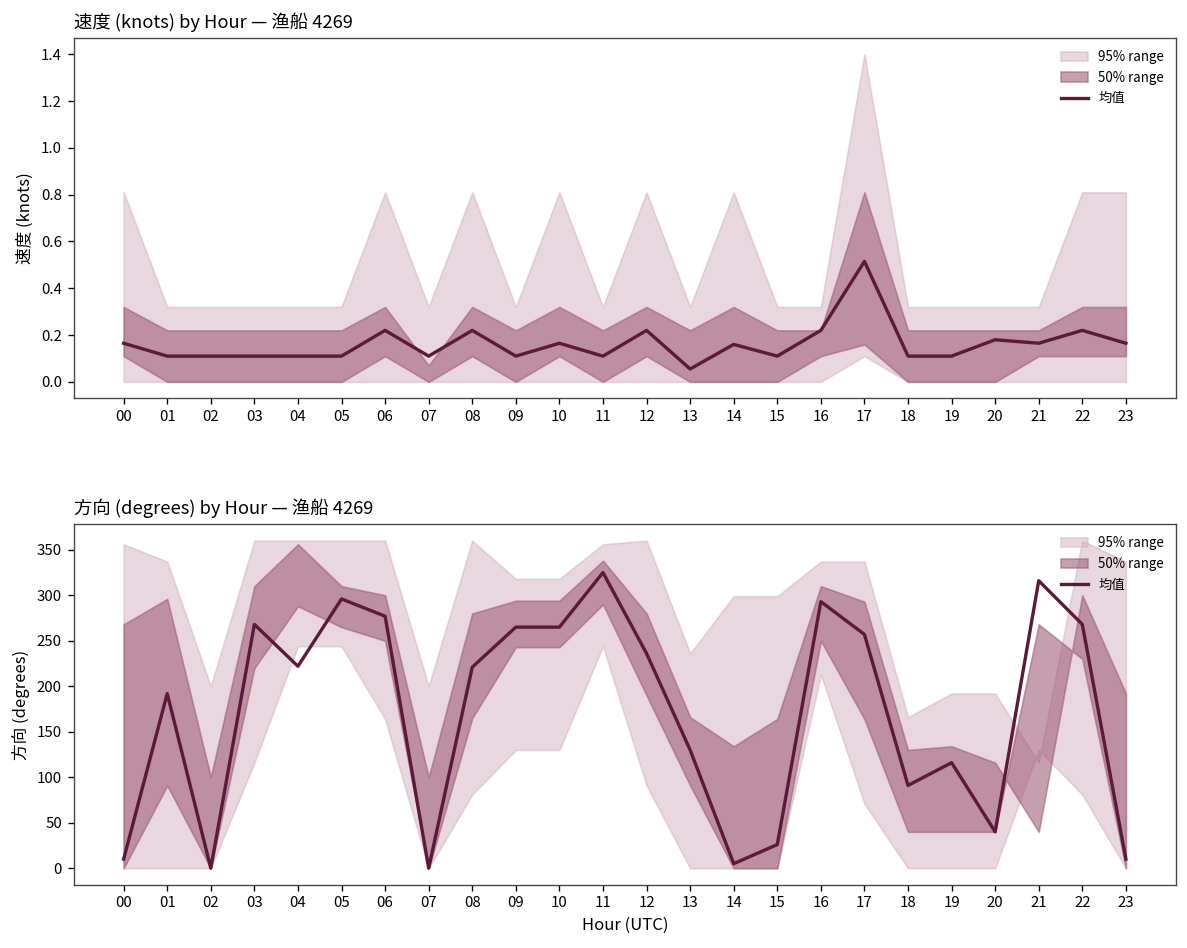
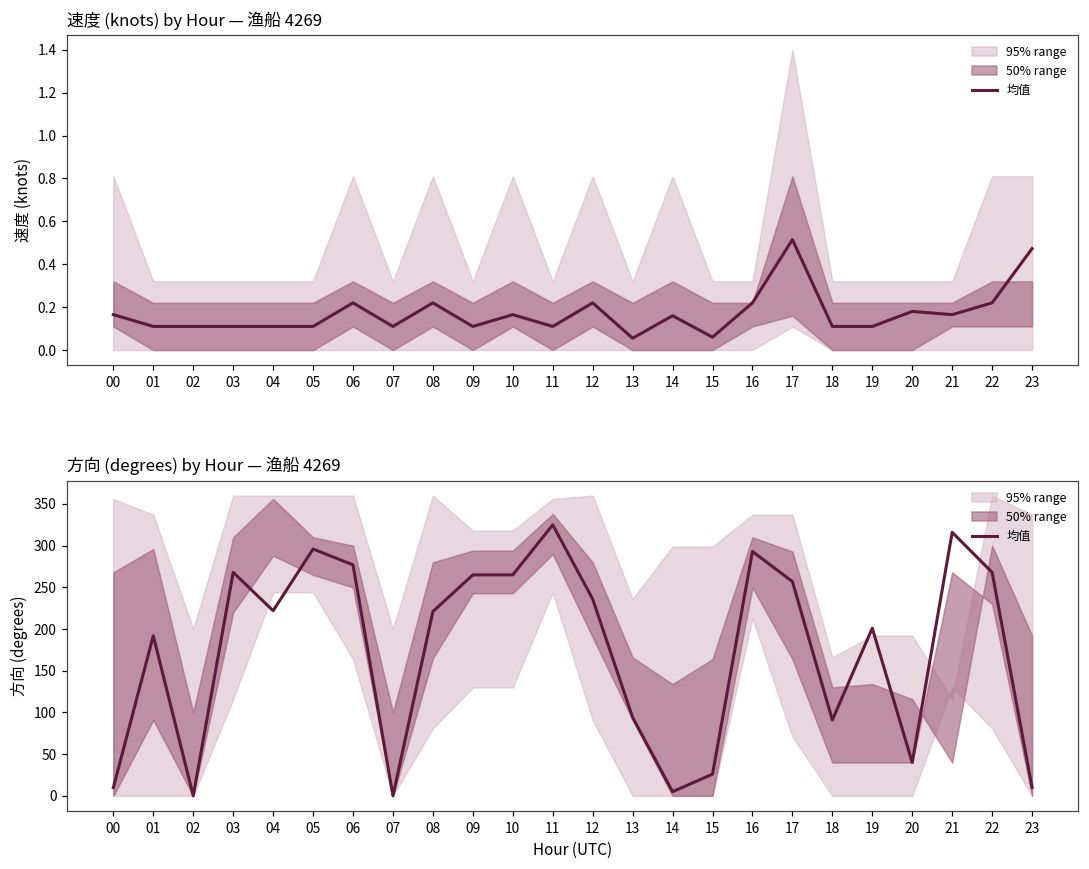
速度 (knots) by Hour — 渔船 4269, 50% range, 07: 0.07 -> 0.22
速度 (knots) by Hour — 渔船 4269, 均值, 15: 0.11 -> 0.06
速度 (knots) by Hour — 渔船 4269, 均值, 23: 0.17 -> 0.47
方向 (degrees) by Hour — 渔船 4269, 均值, 13: 130 -> 90
方向 (degrees) by Hour — 渔船 4269, 均值, 19: 120 -> 200
